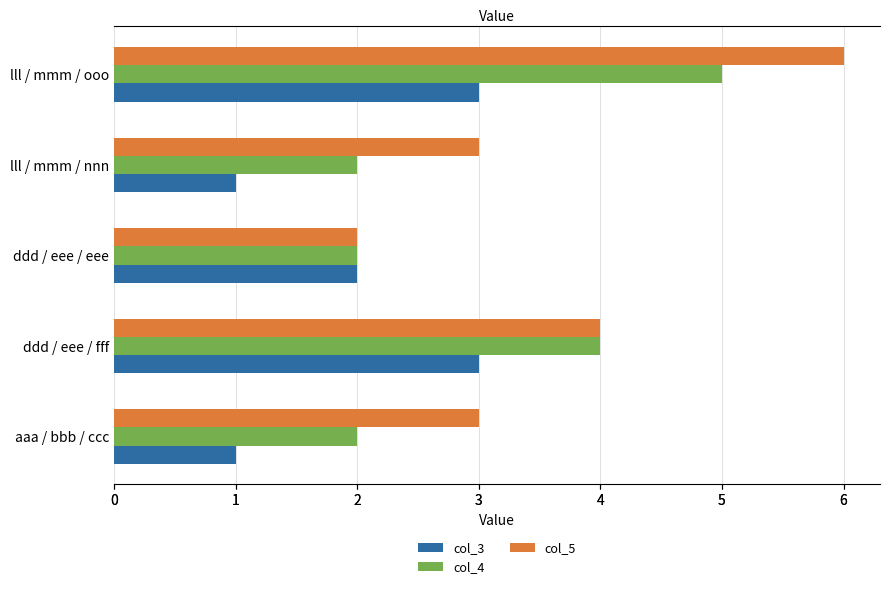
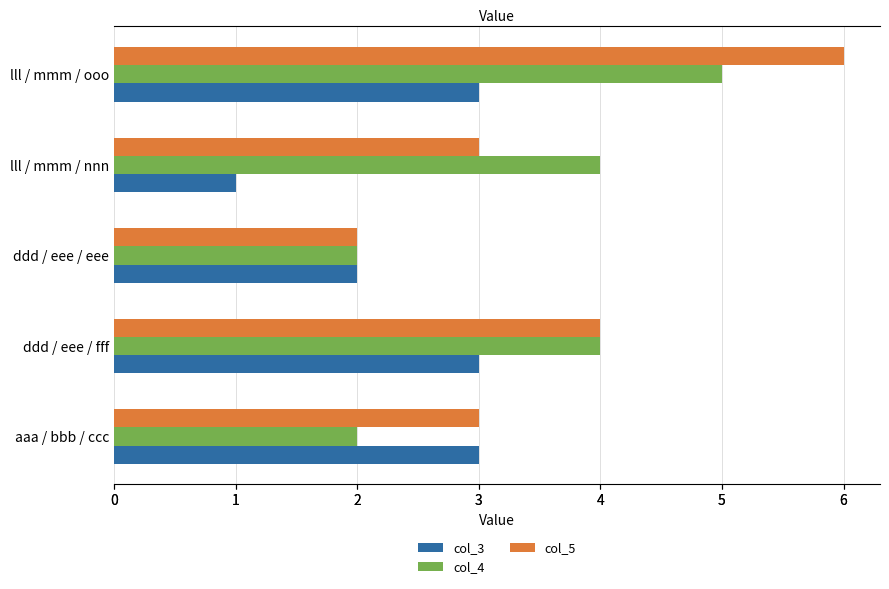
col_4, lll / mmm / nnn: 2 -> 4
col_3, aaa / bbb / ccc: 1 -> 3
